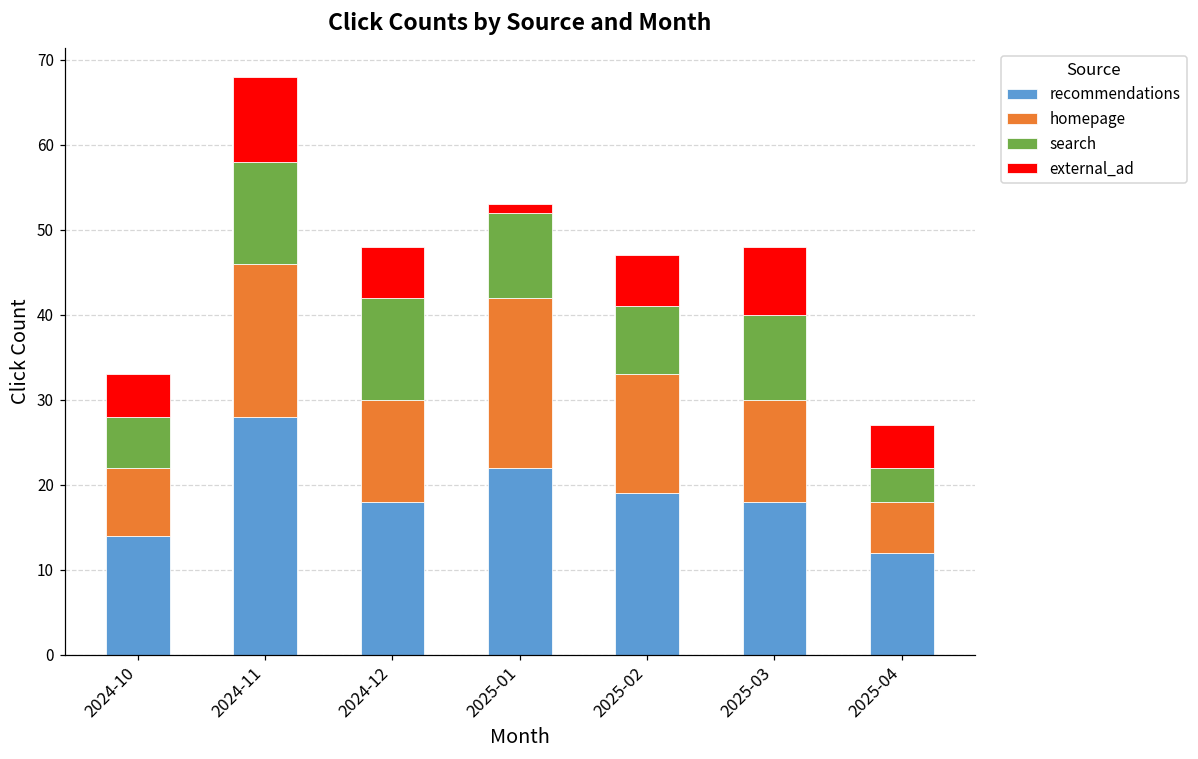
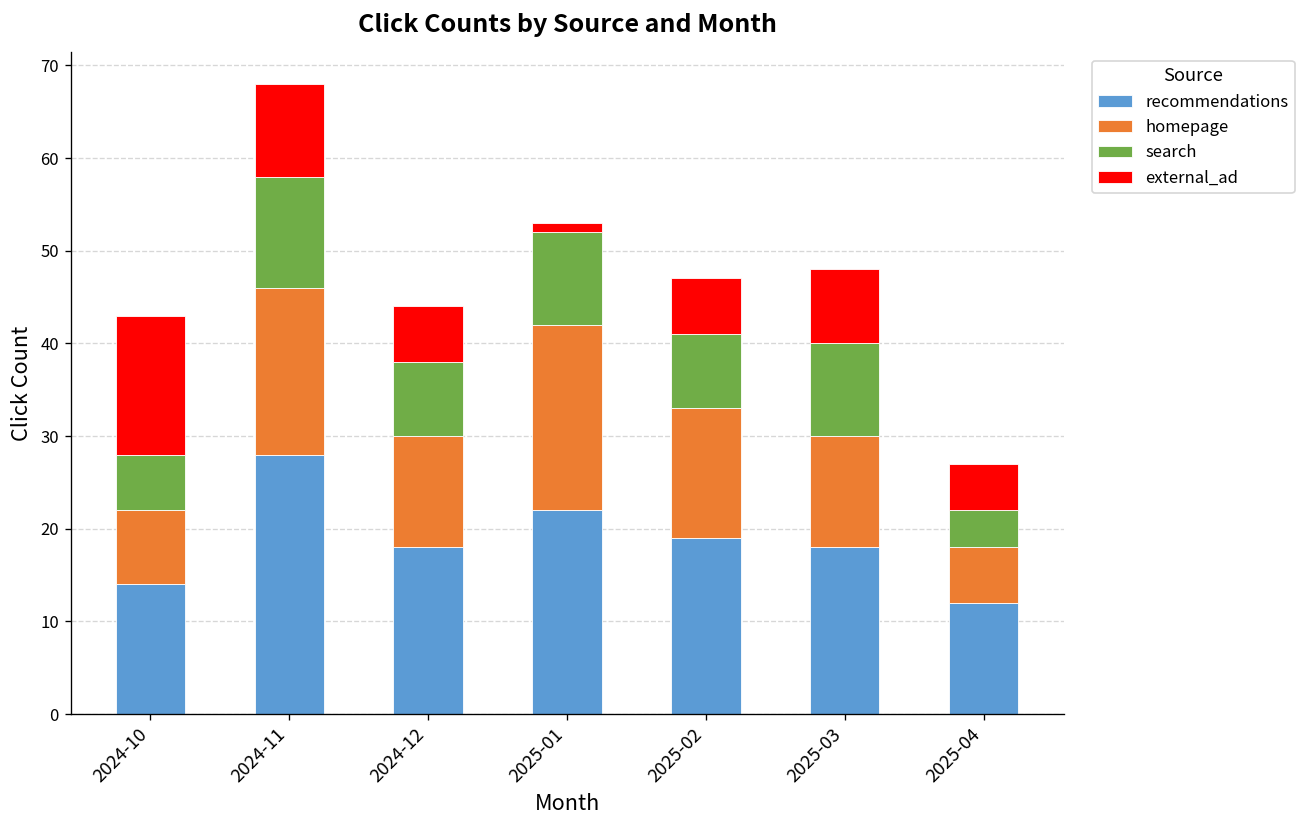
external_ad, 2024-10: 5 -> 15
search, 2024-12: 12 -> 8
